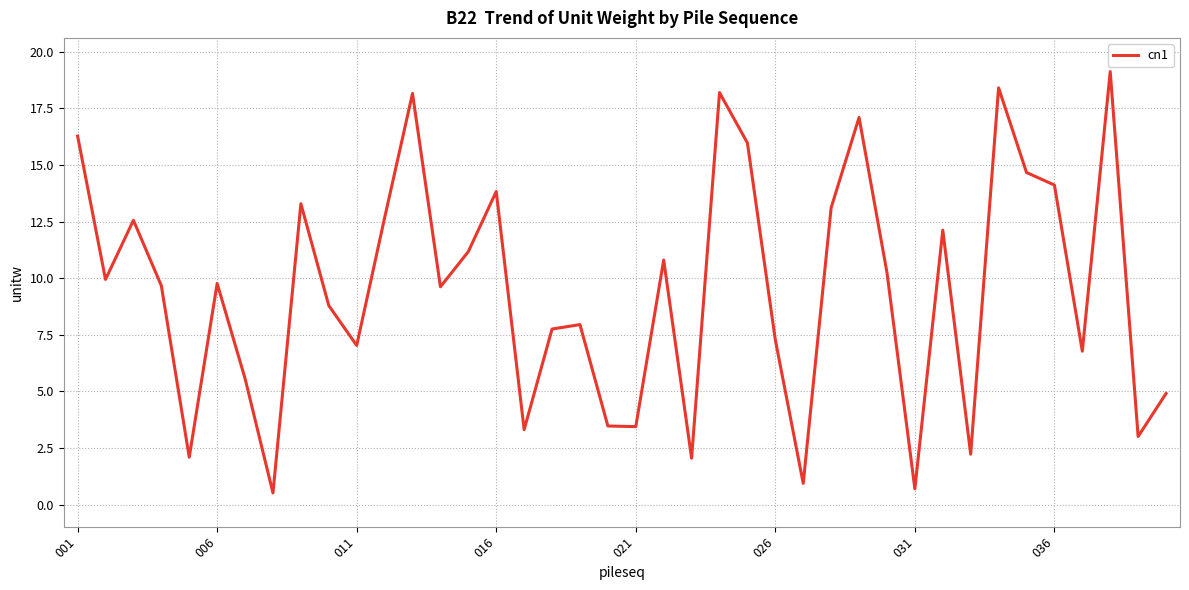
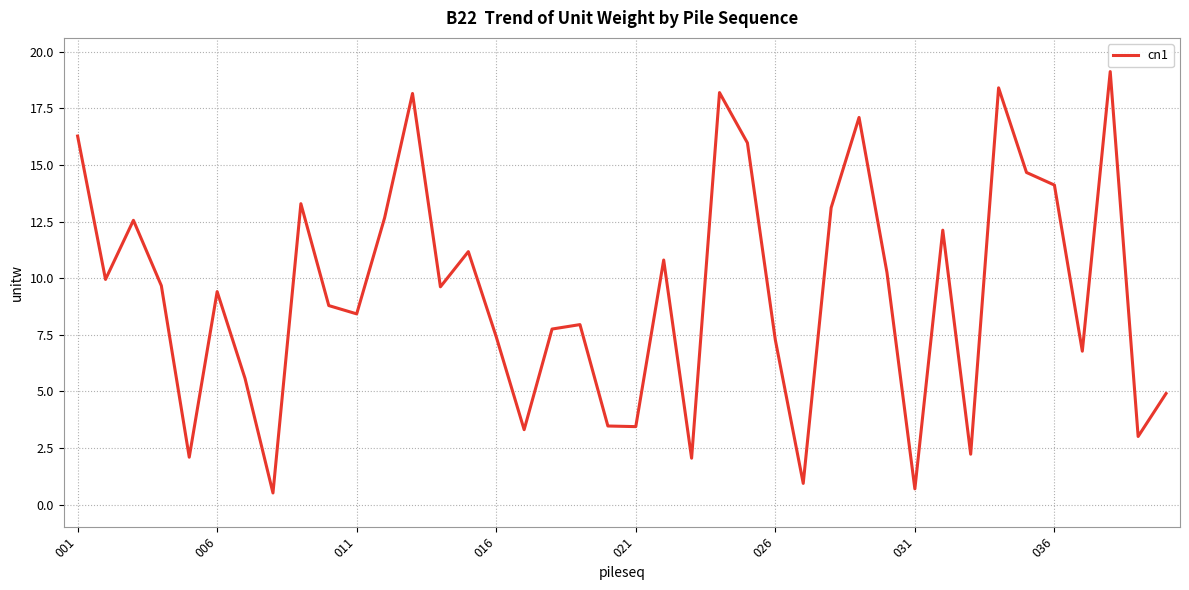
006: 9.8 -> 9.4
011: 7.0 -> 8.4
016: 13.8 -> 7.4
